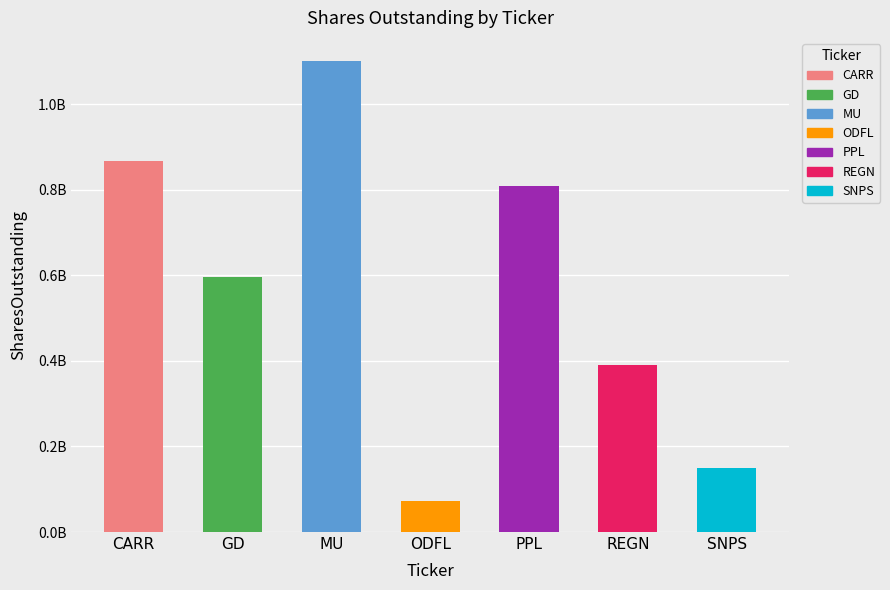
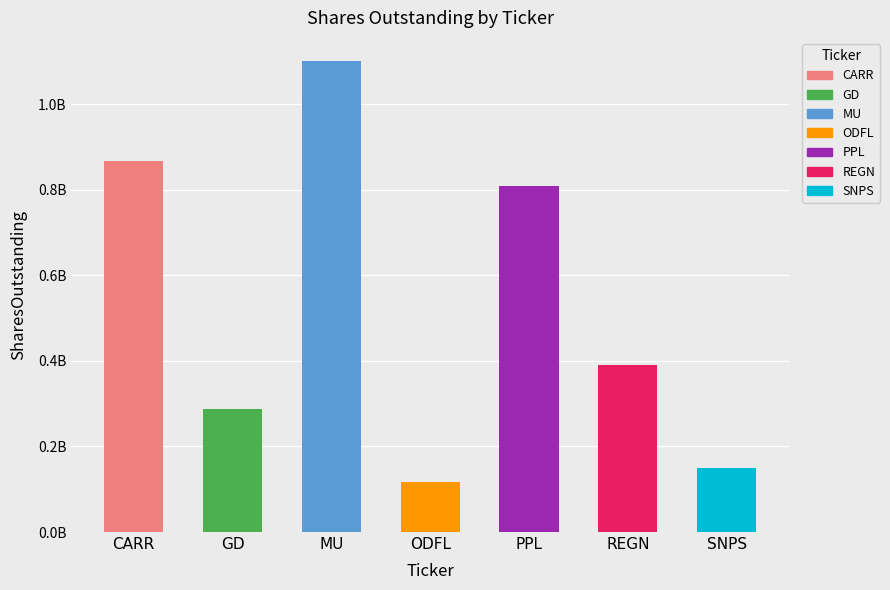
GD: 600000000 -> 290000000
ODFL: 70000000 -> 120000000
